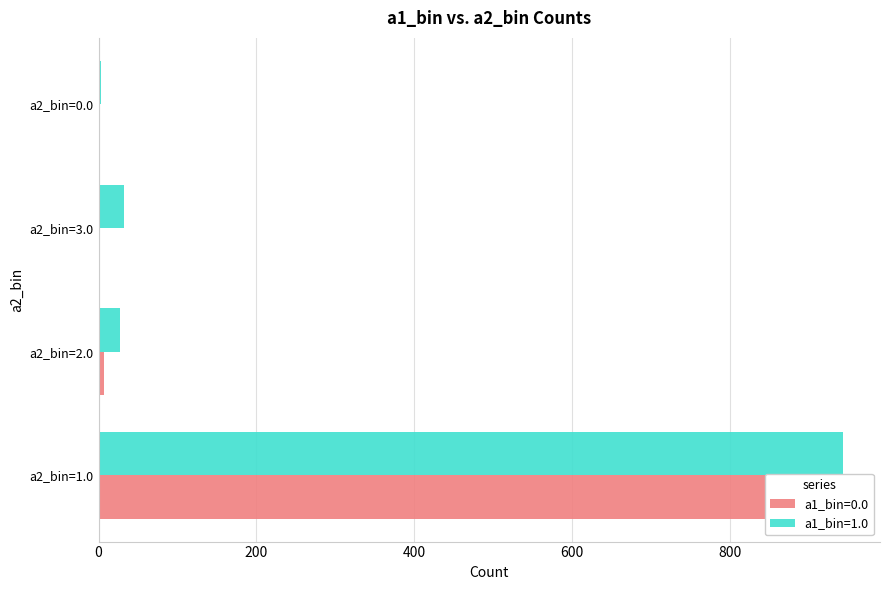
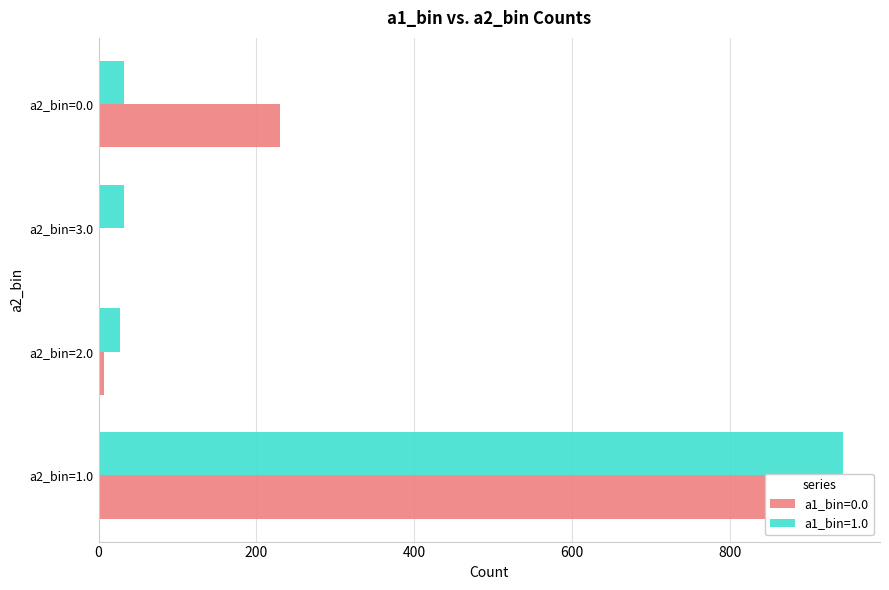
a1_bin=1.0, a2_bin=0.0: 0 -> 30
a1_bin=0.0, a2_bin=0.0: 0 -> 230
